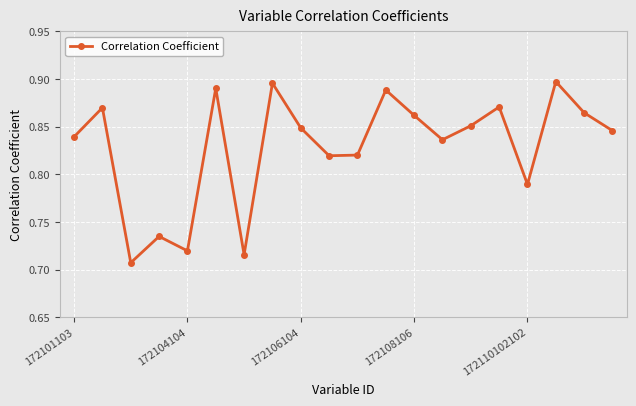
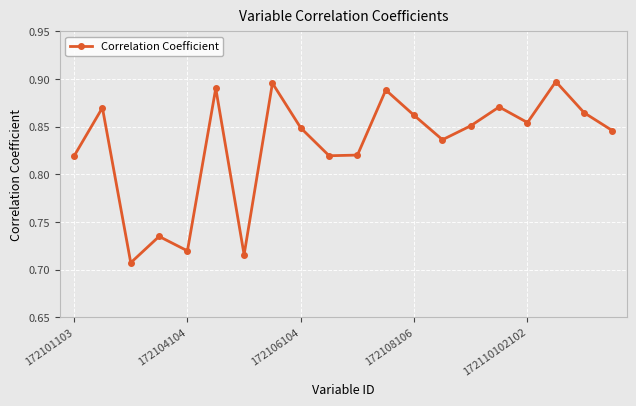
172101103: 0.84 -> 0.82
172110102102: 0.79 -> 0.85
